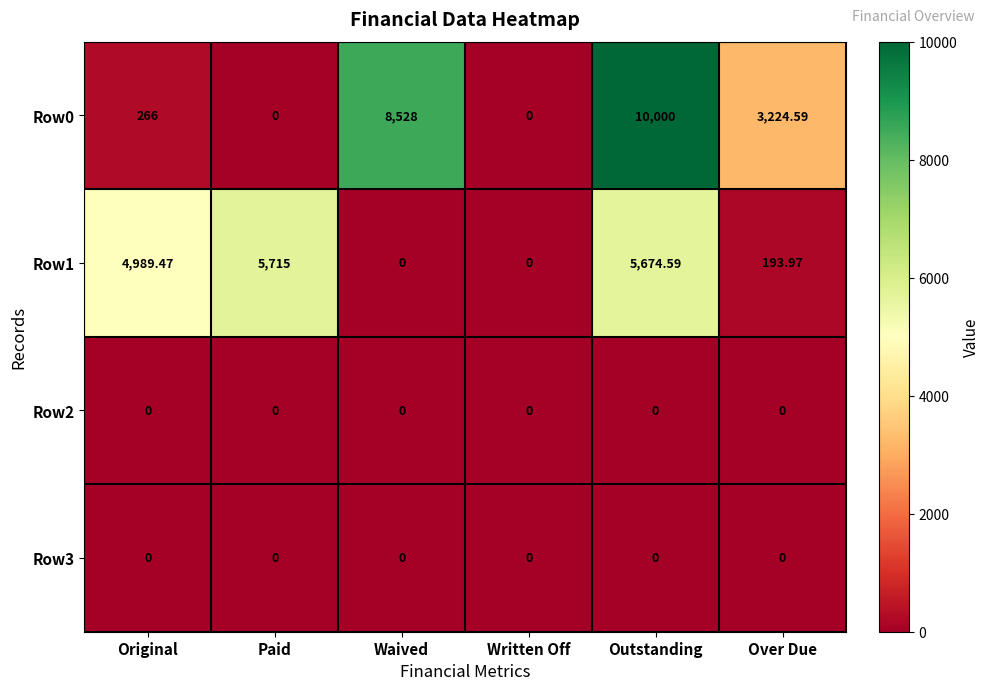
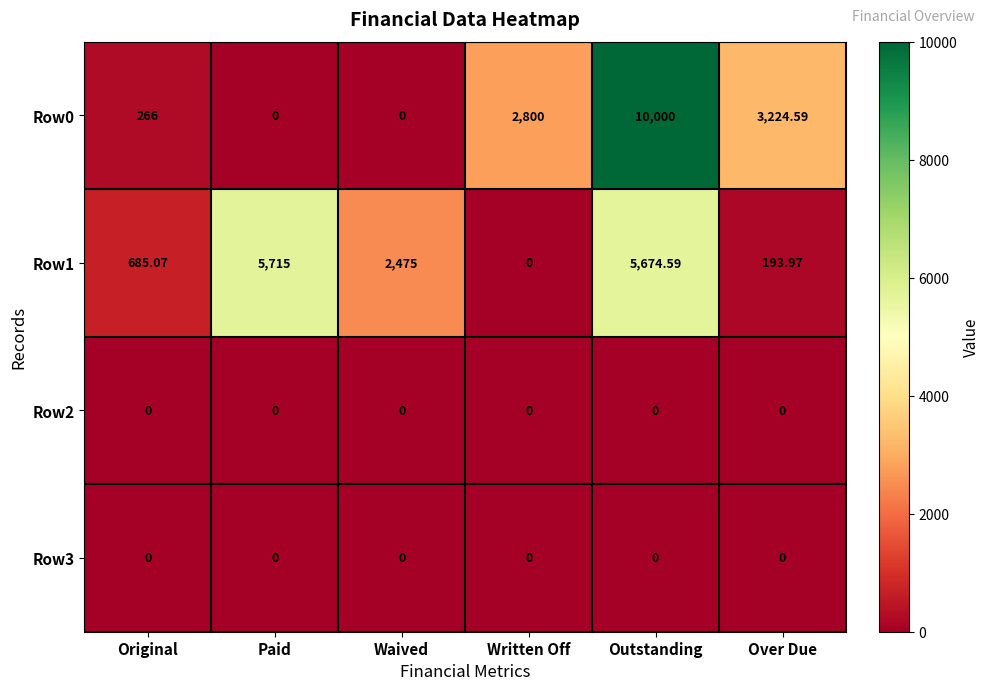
Row0, Waived: 8,528 -> 0
Row0, Written Off: 0 -> 2,800
Row1, Original: 4,989.47 -> 685.07
Row1, Waived: 0 -> 2,475
